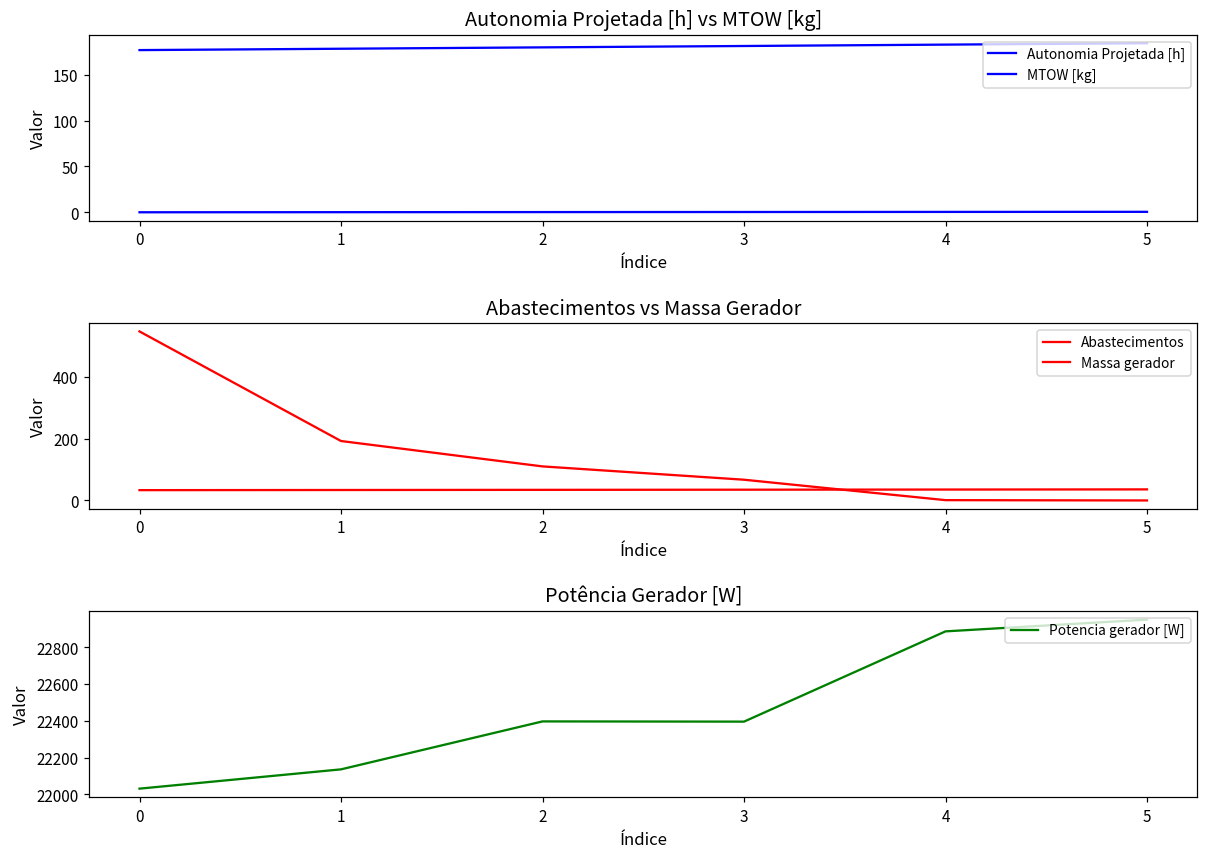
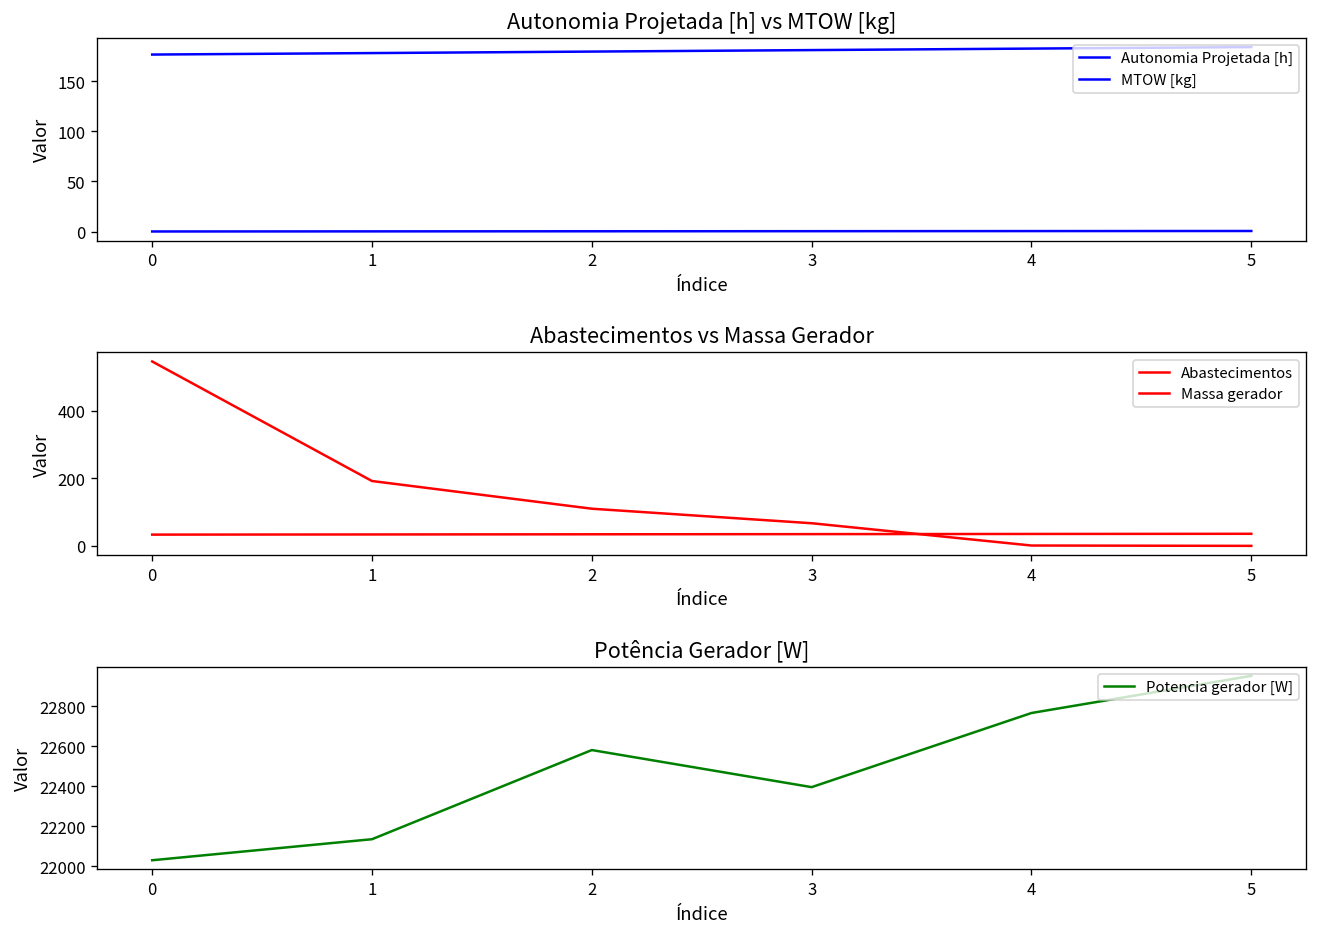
Potência Gerador [W], 2: 22400 -> 22580
Potência Gerador [W], 4: 22890 -> 22770
